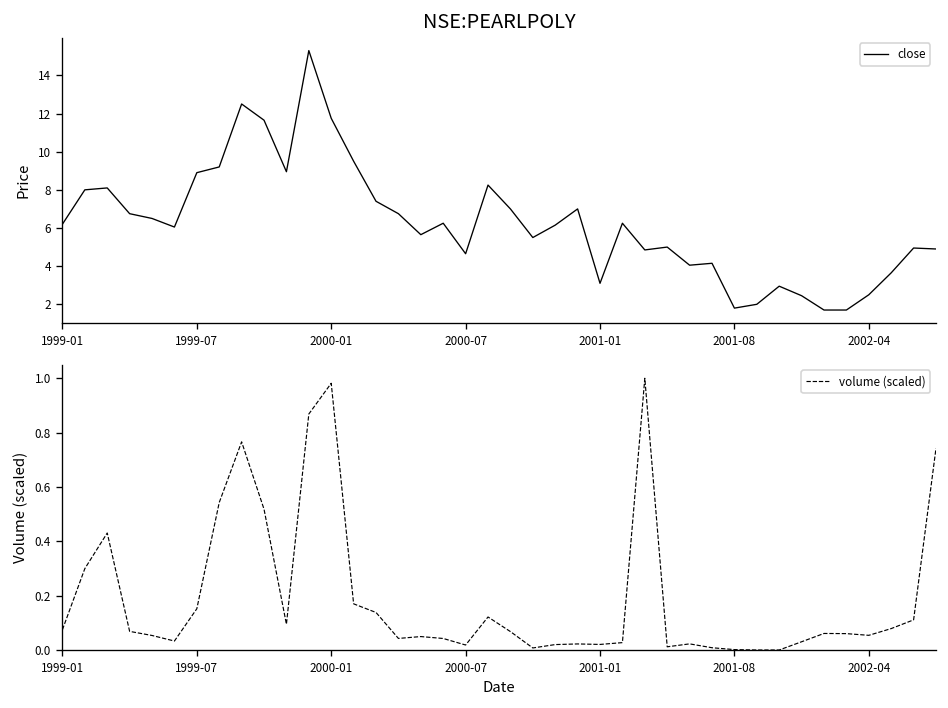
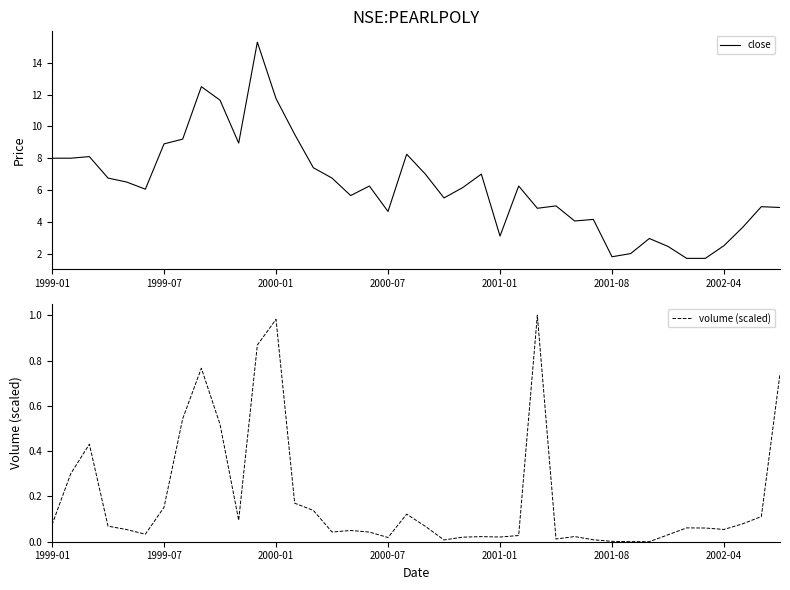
NSE:PEARLPOLY, 1999-01: 6.2 -> 8.0
